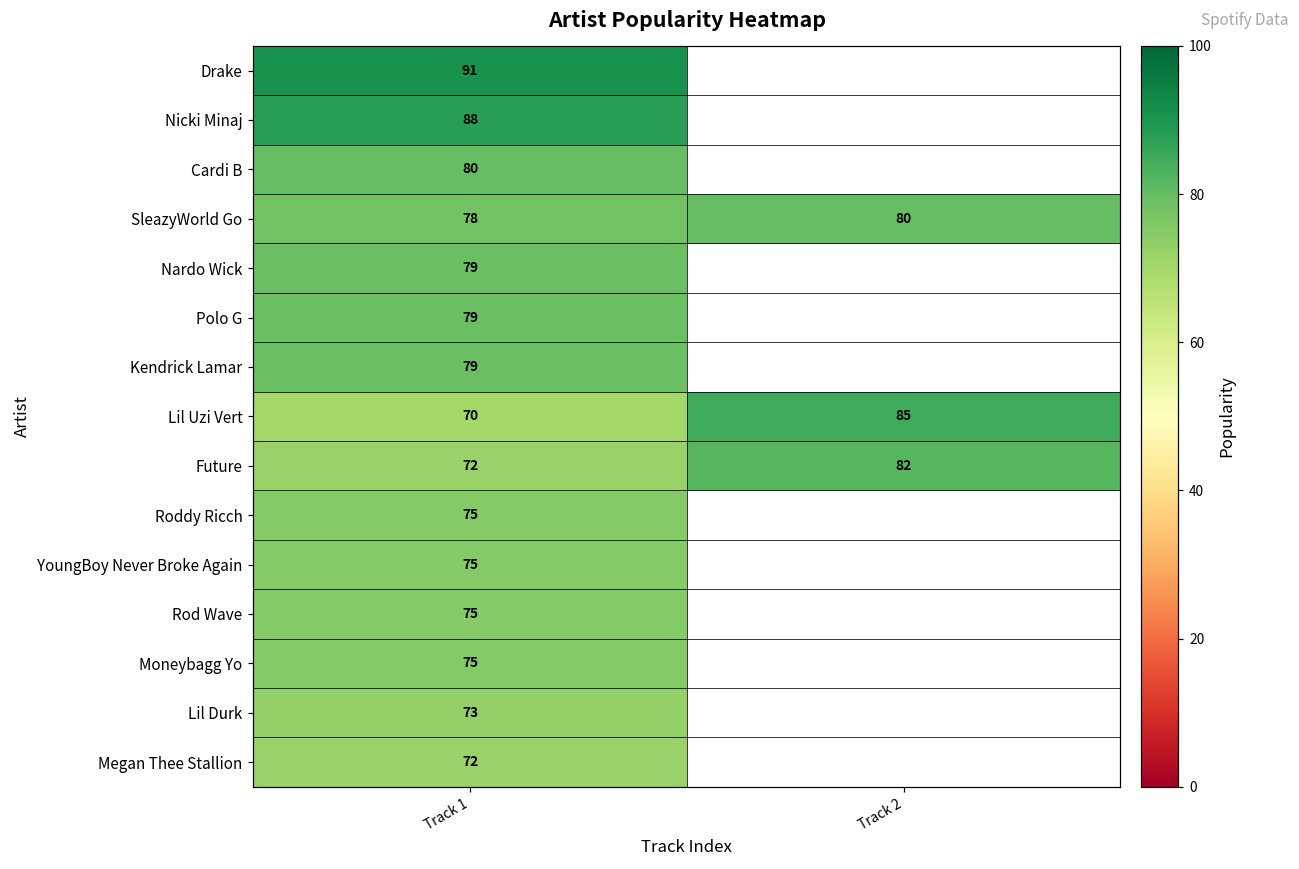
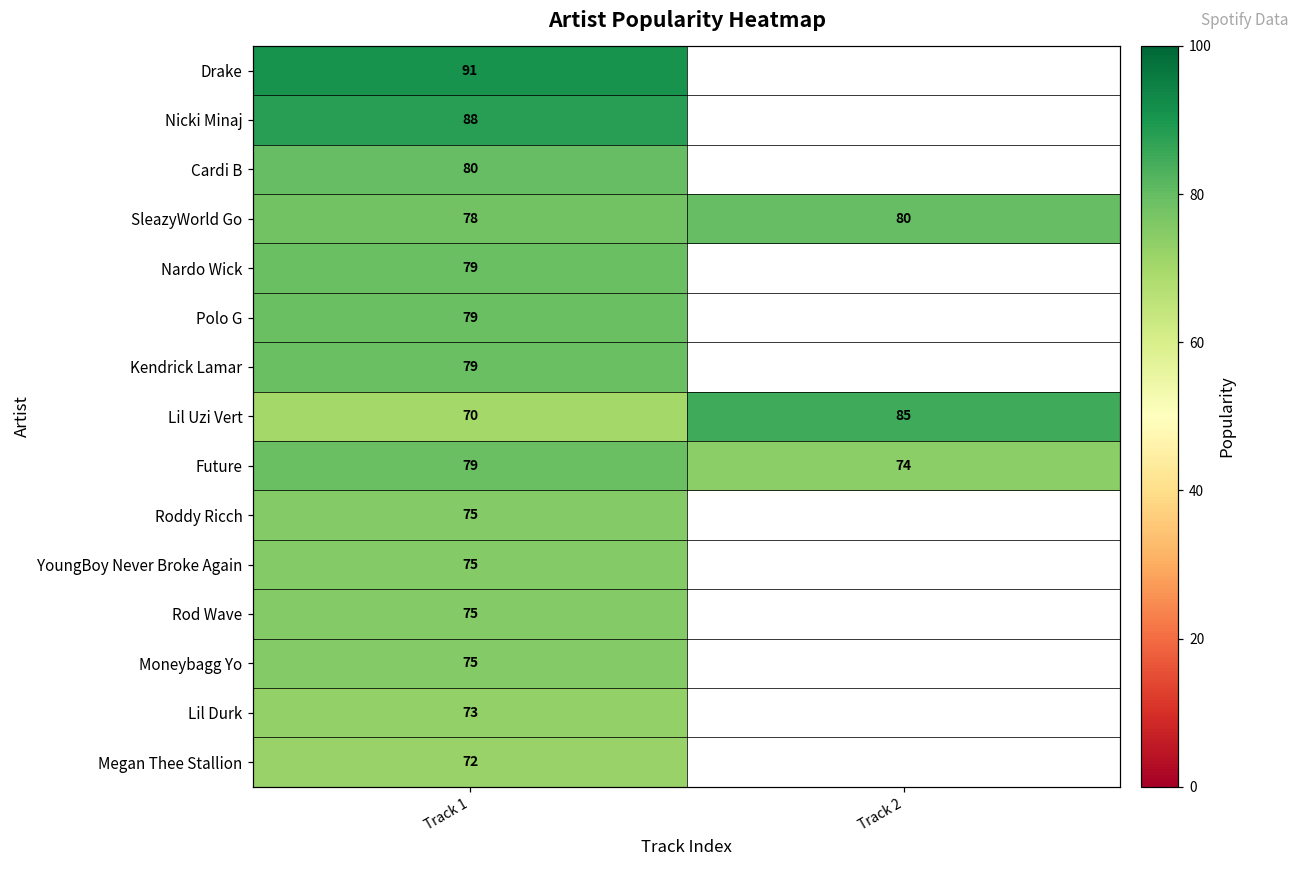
Future, Track 1: 72 -> 79
Future, Track 2: 82 -> 74
